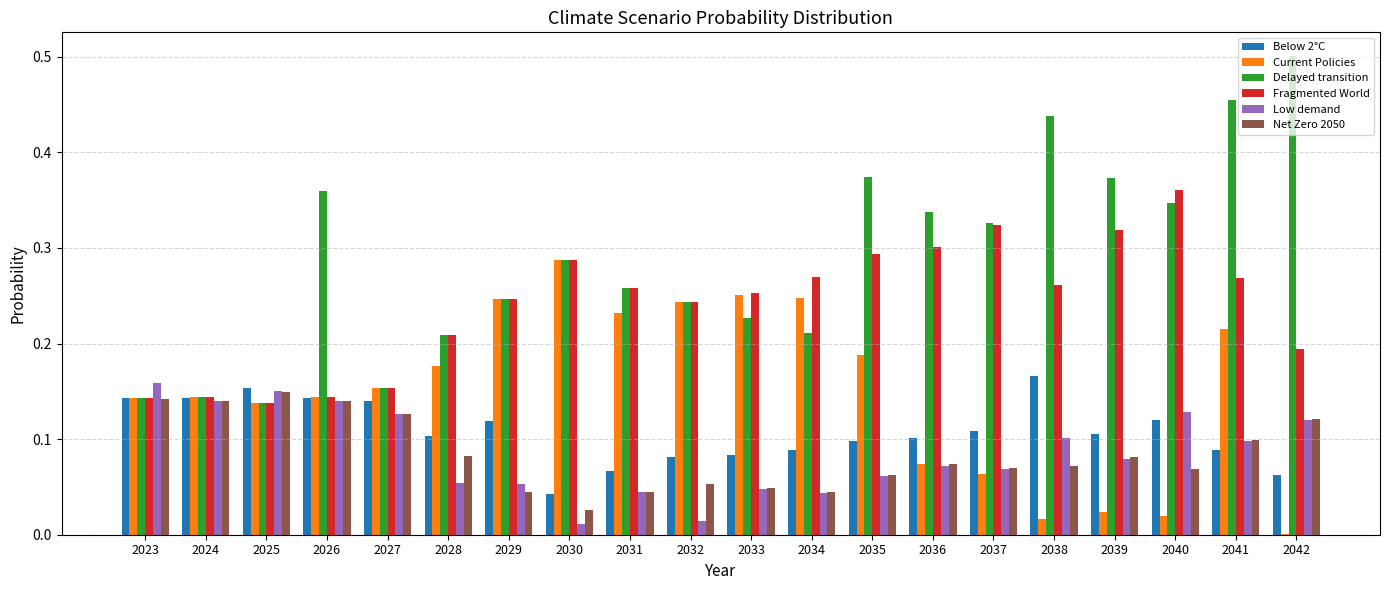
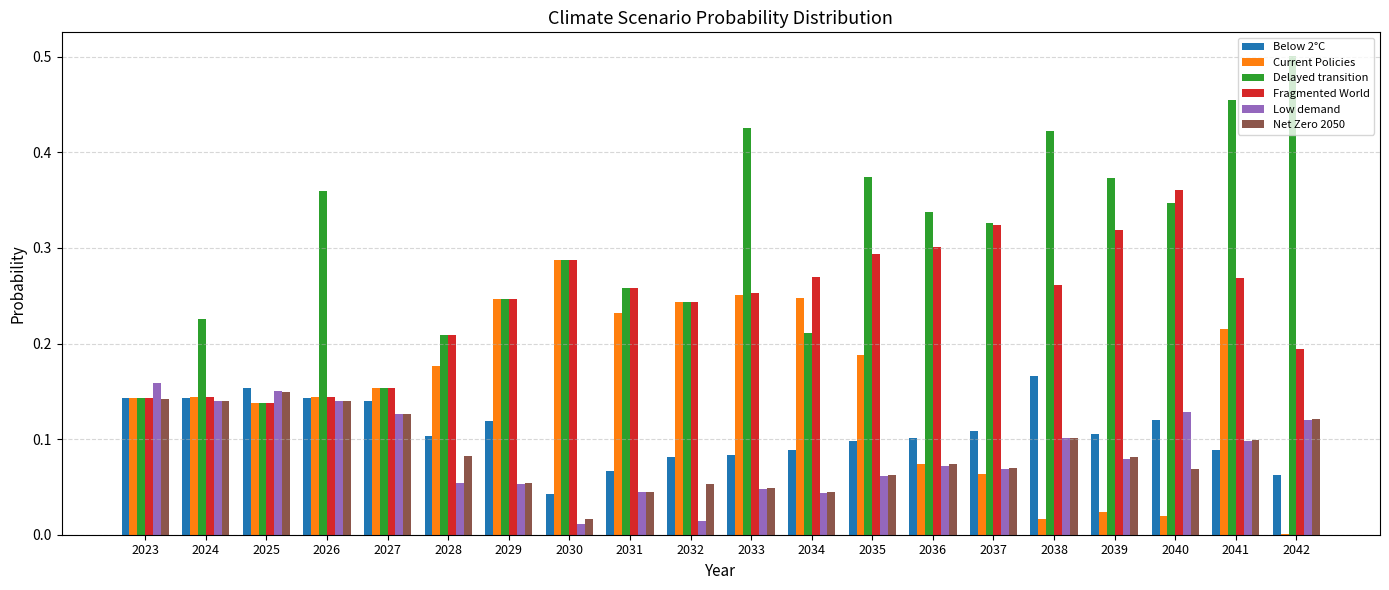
Delayed transition, 2024: 0.14 -> 0.23
Net Zero 2050, 2029: 0.04 -> 0.05
Net Zero 2050, 2030: 0.03 -> 0.02
Delayed transition, 2033: 0.23 -> 0.43
Delayed transition, 2038: 0.44 -> 0.42
Net Zero 2050, 2038: 0.07 -> 0.10
